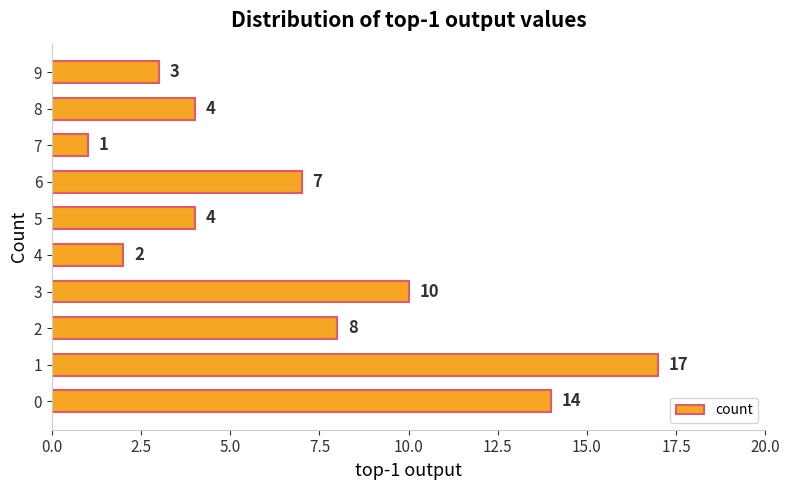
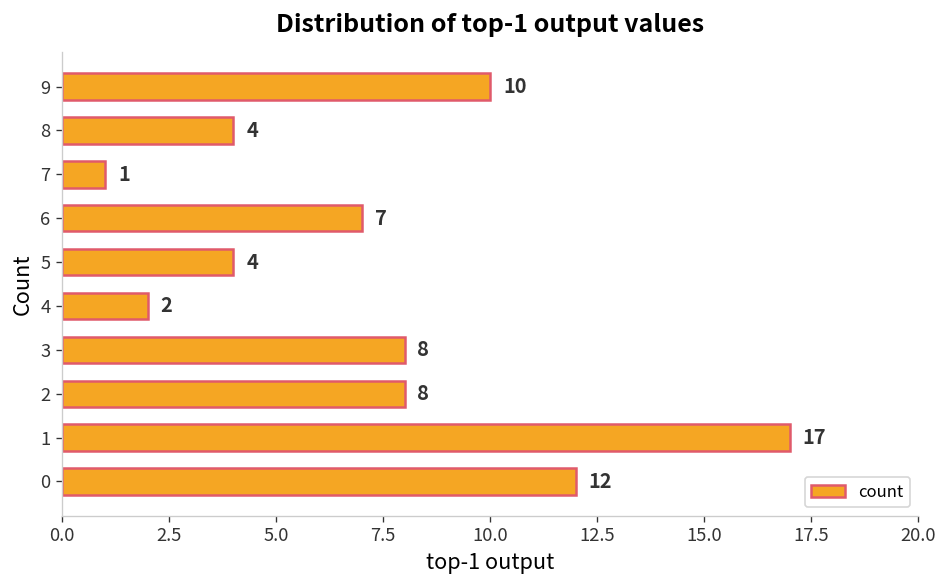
9: 3 -> 10
3: 10 -> 8
0: 14 -> 12
